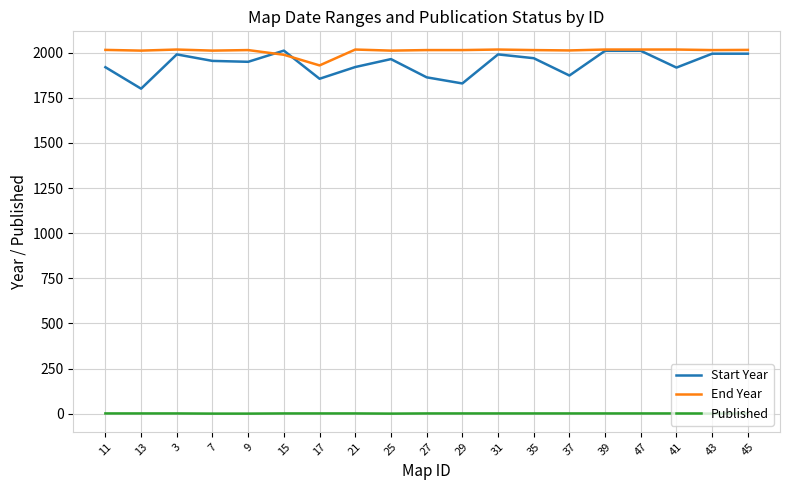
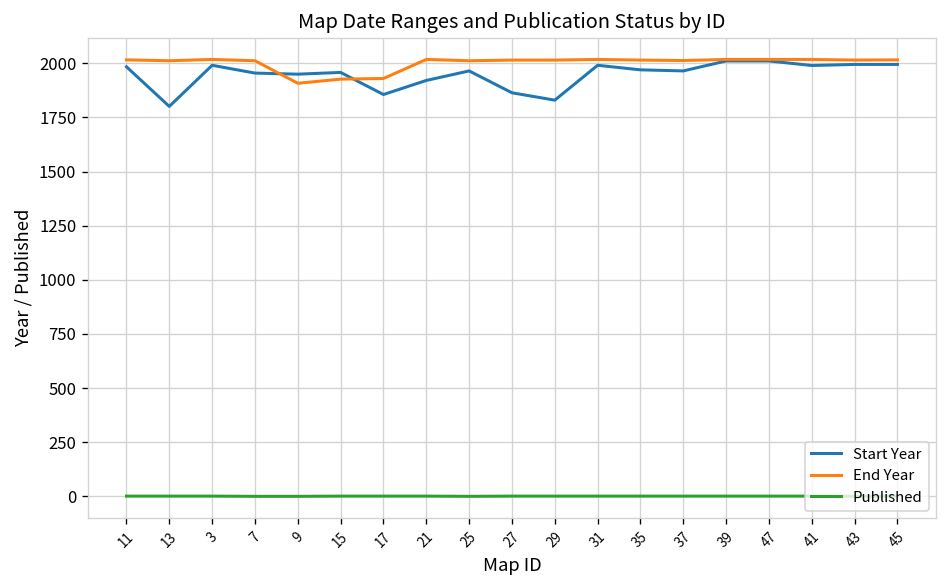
Start Year, 11: 1920 -> 1980
End Year, 9: 2020 -> 1910
Start Year, 15: 2010 -> 1960
End Year, 15: 1990 -> 1930
Start Year, 37: 1870 -> 1970
Start Year, 41: 1920 -> 1990
